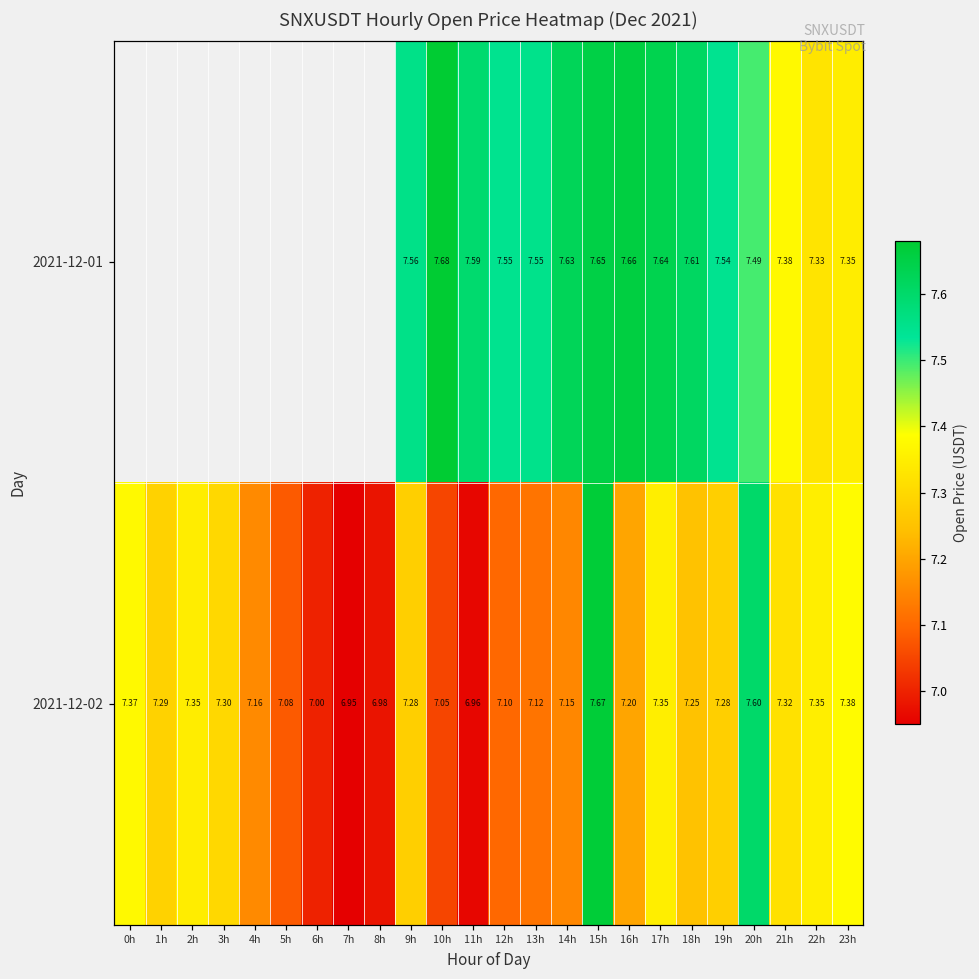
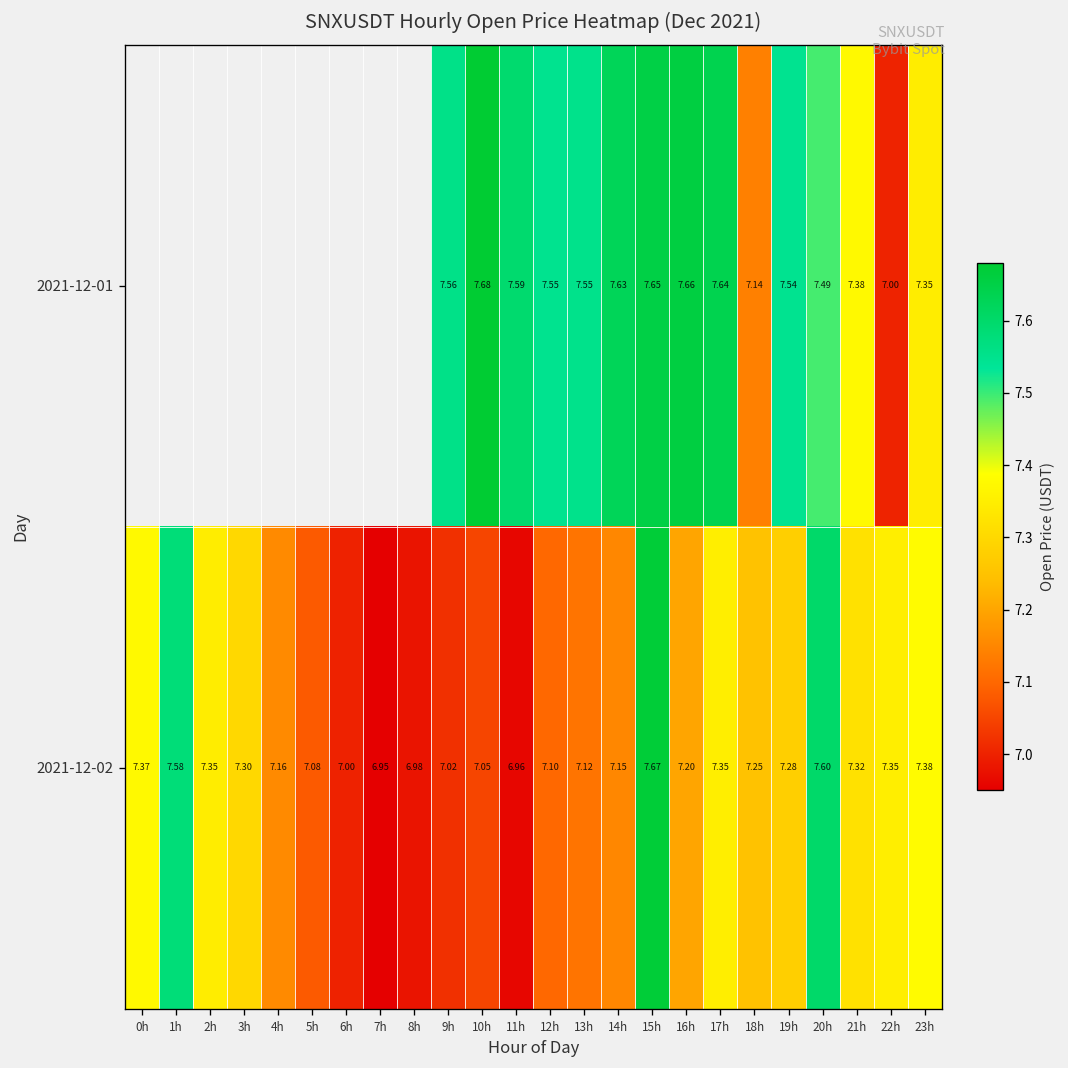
2021-12-01, 18h: 7.61 -> 7.14
2021-12-01, 22h: 7.33 -> 7.00
2021-12-02, 1h: 7.29 -> 7.58
2021-12-02, 9h: 7.28 -> 7.02
